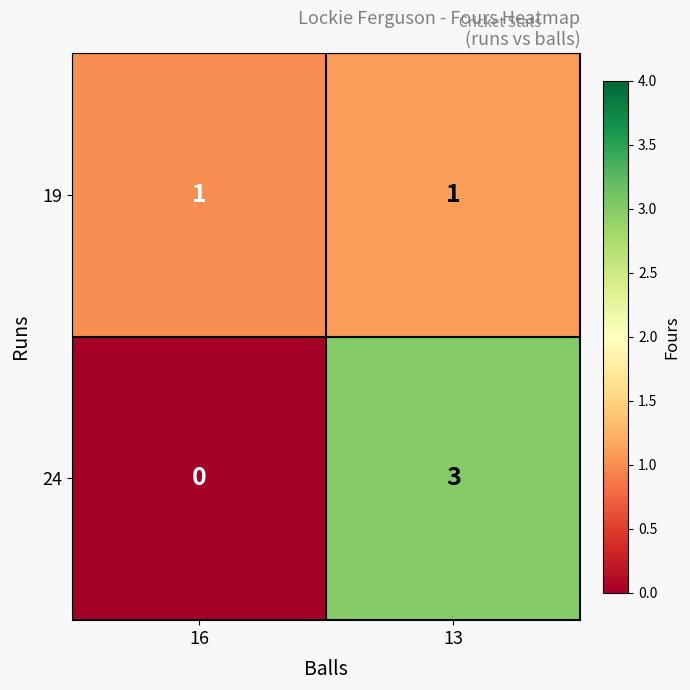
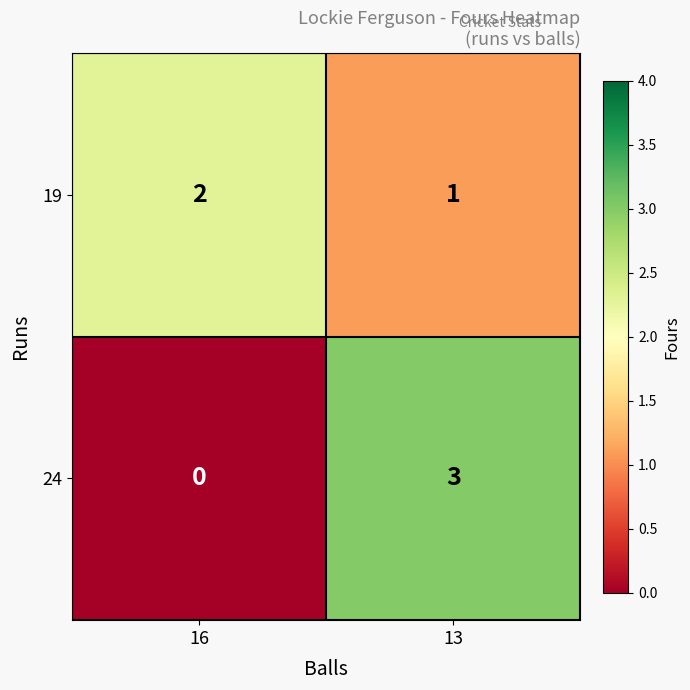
19, 16: 1 -> 2
